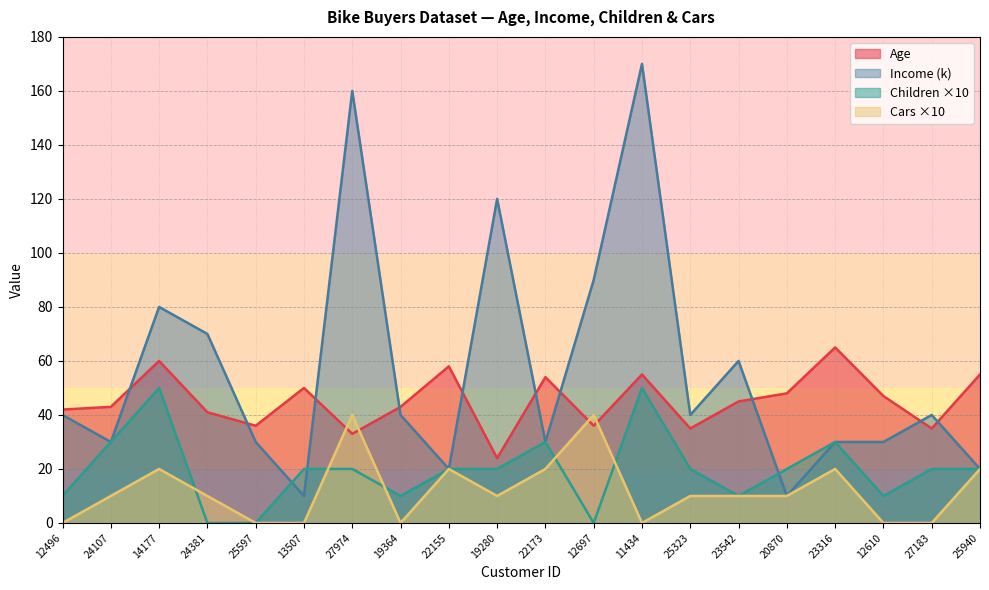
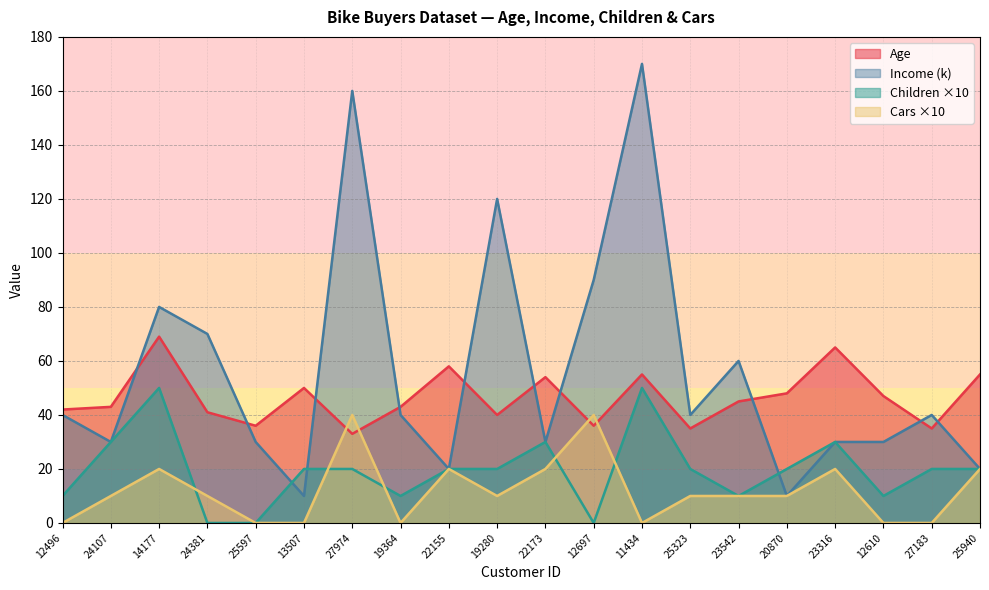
Age, 14177: 60 -> 69
Age, 19280: 24 -> 40
